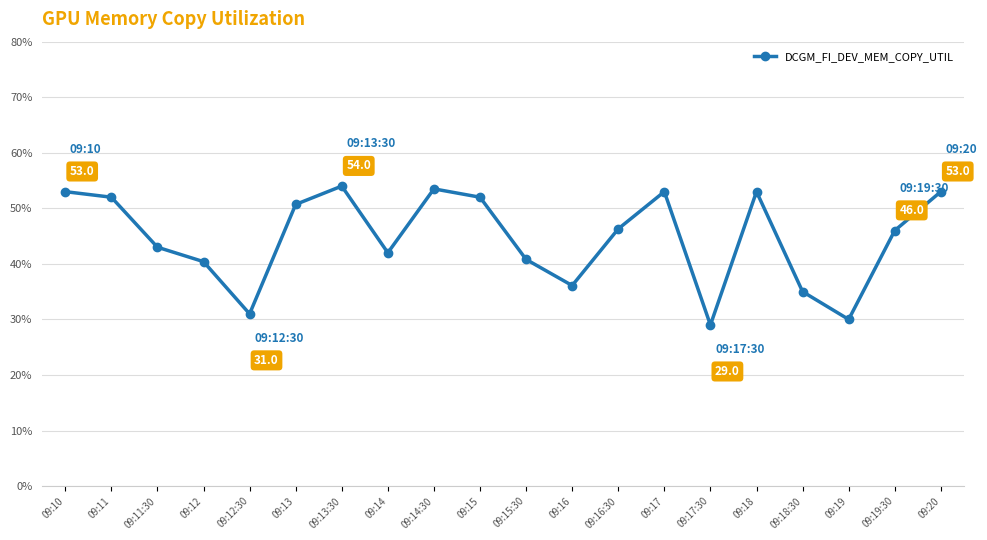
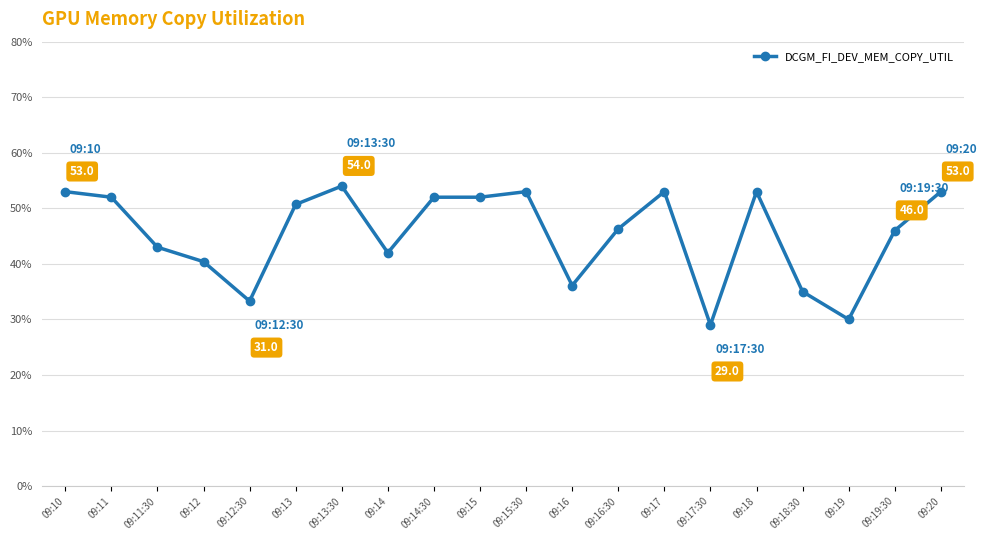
09:12:30: 31% -> 33%
09:14:30: 54% -> 52%
09:15:30: 41% -> 53%
